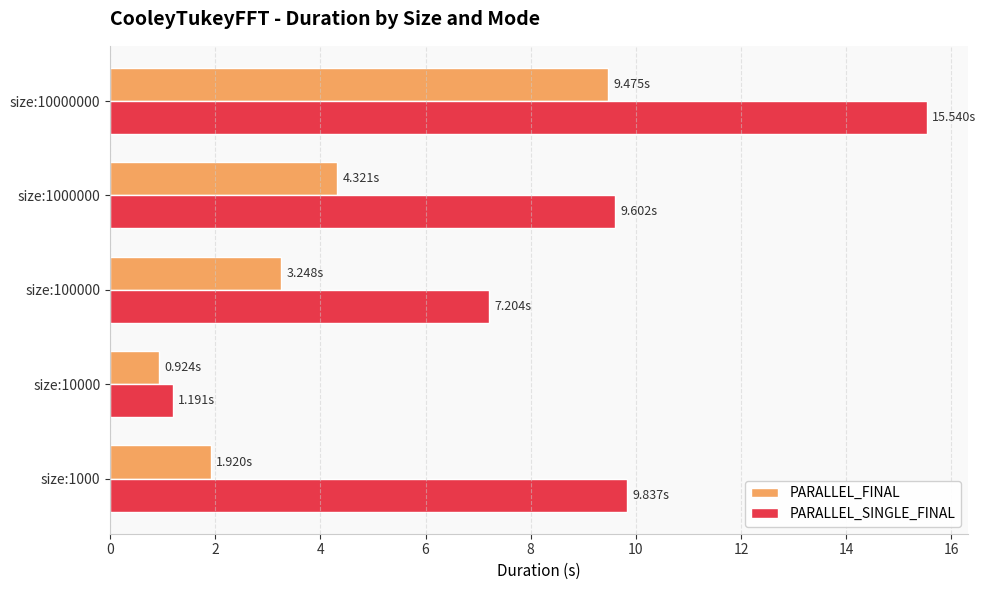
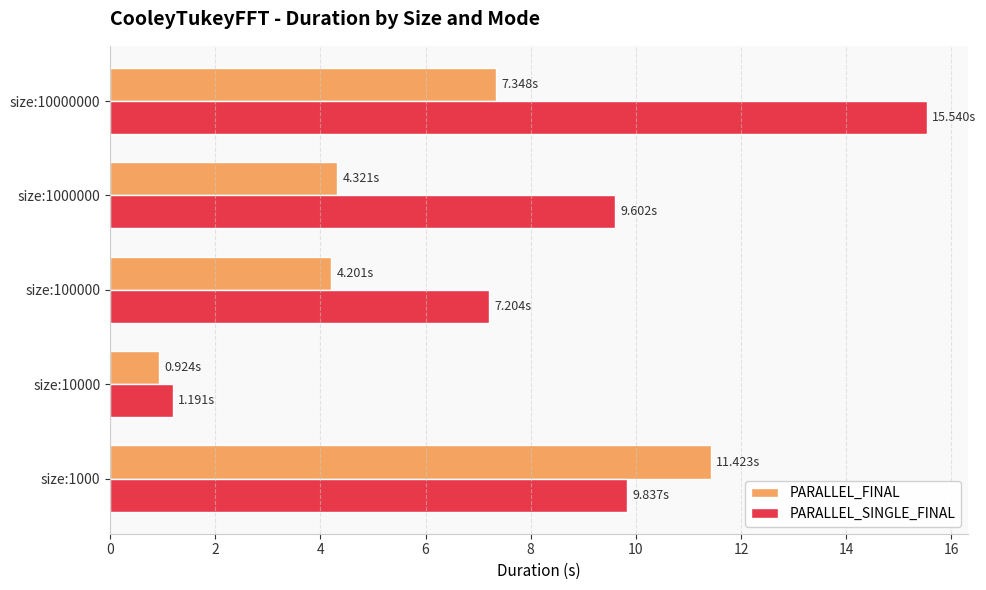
PARALLEL_FINAL, size:10000000: 9.475s -> 7.348s
PARALLEL_FINAL, size:100000: 3.248s -> 4.201s
PARALLEL_FINAL, size:1000: 1.920s -> 11.423s
